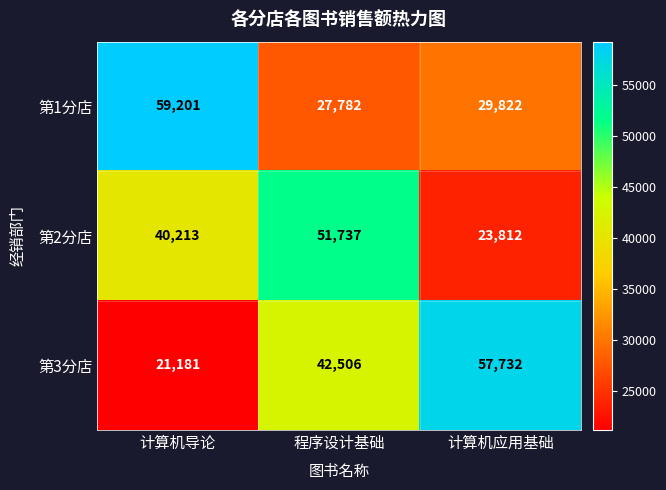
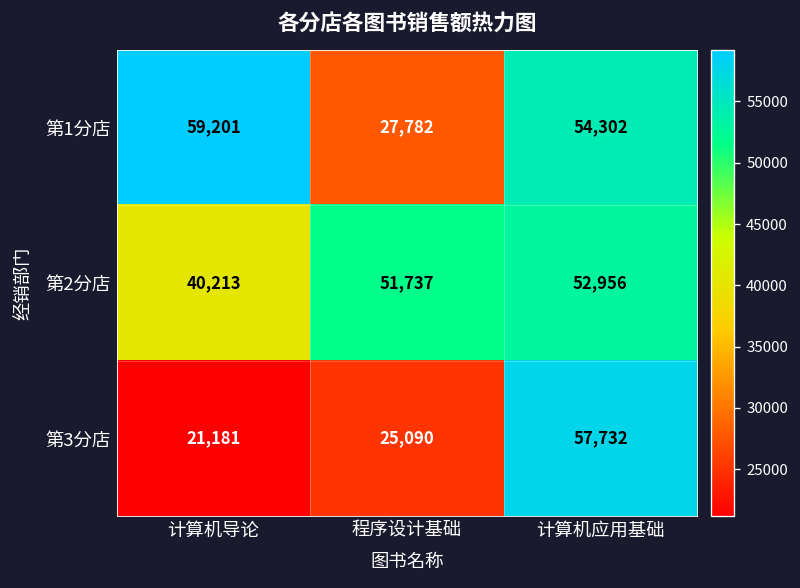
第1分店, 计算机应用基础: 29,822 -> 54,302
第2分店, 计算机应用基础: 23,812 -> 52,956
第3分店, 程序设计基础: 42,506 -> 25,090
